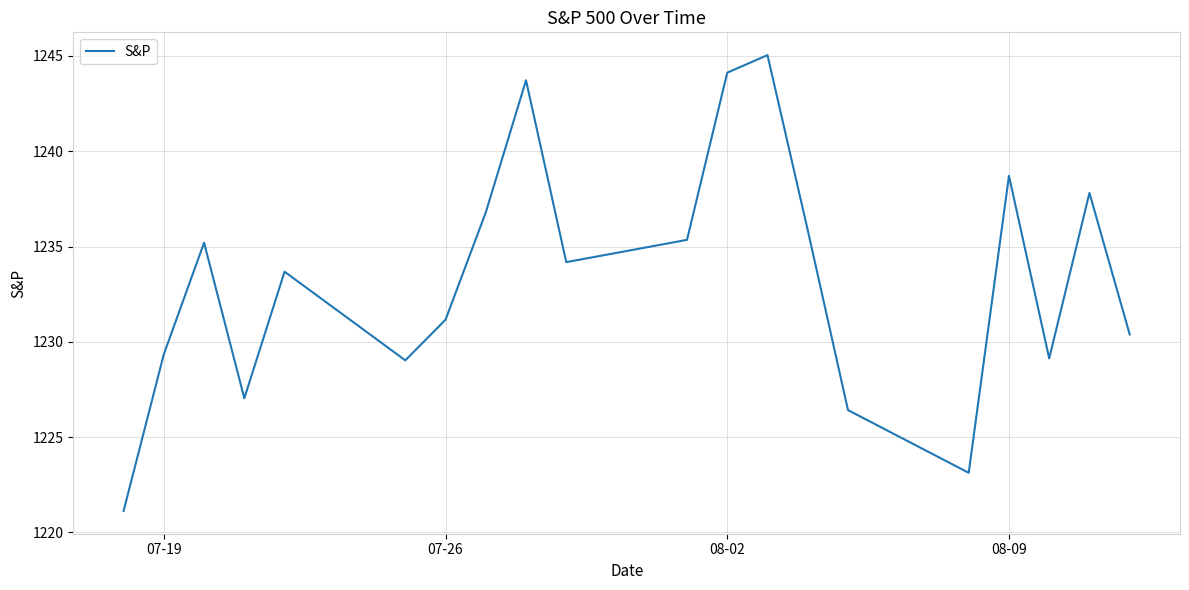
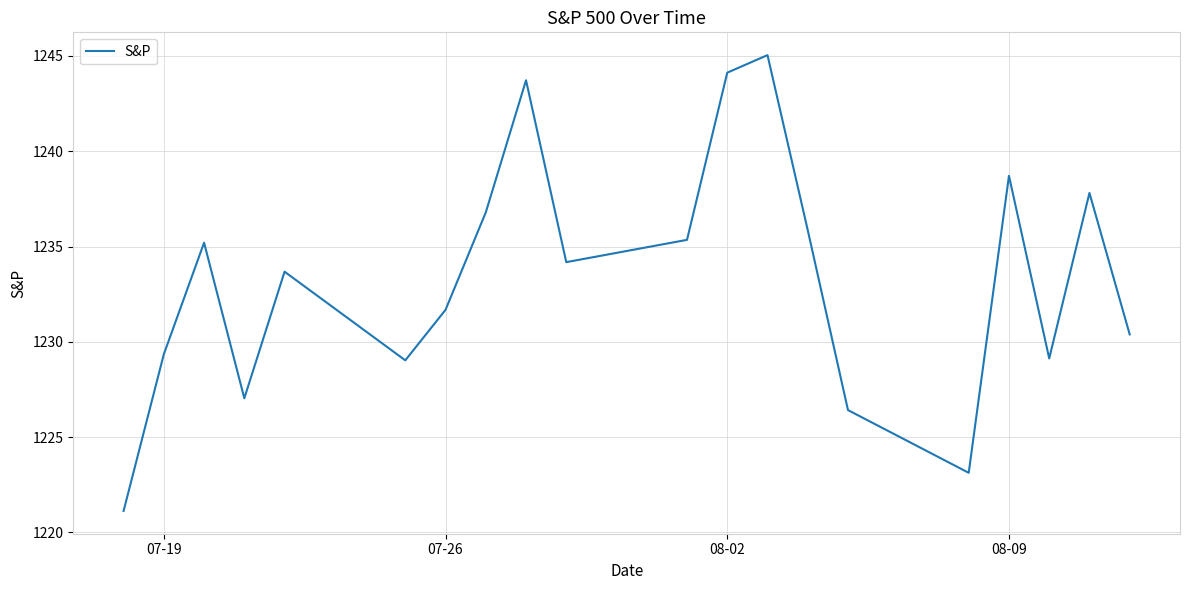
07-26: 1231.2 -> 1231.7
